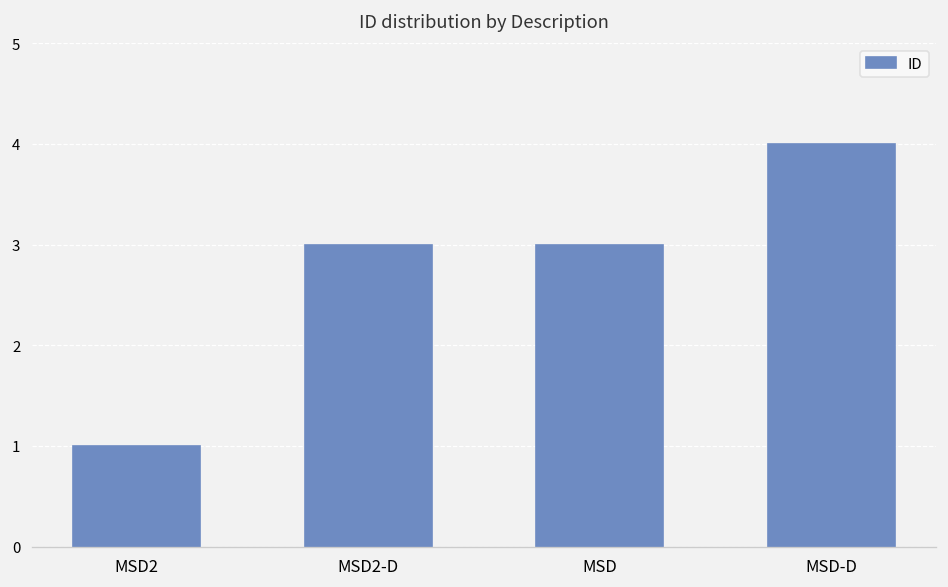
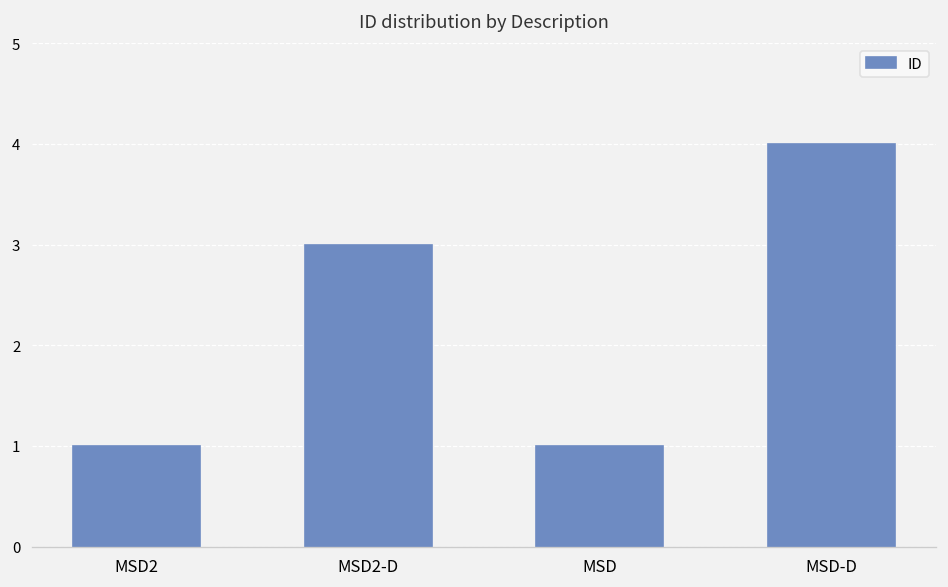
MSD: 3 -> 1
